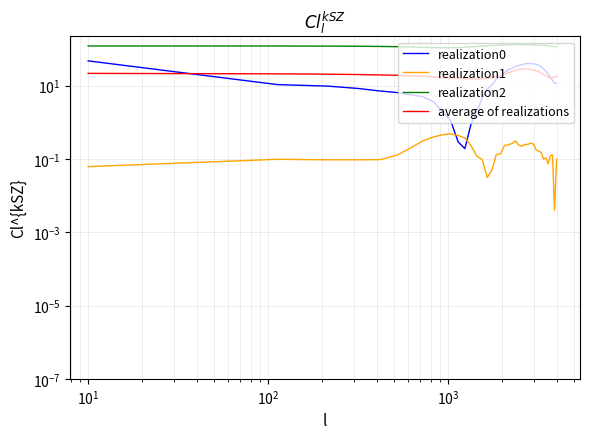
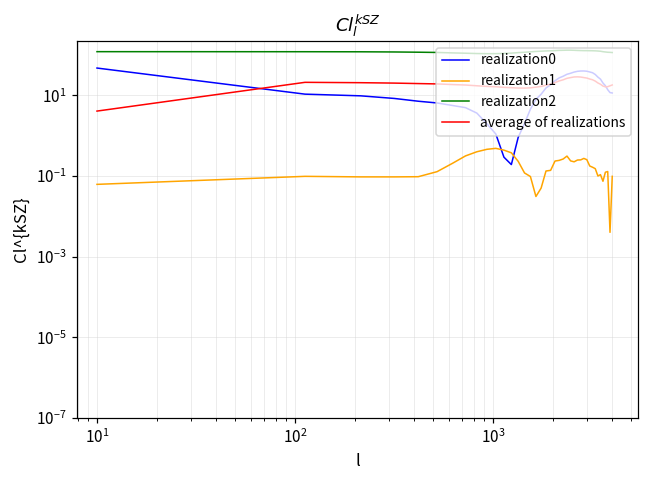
average of realizations, 10^1: 20 -> 4
